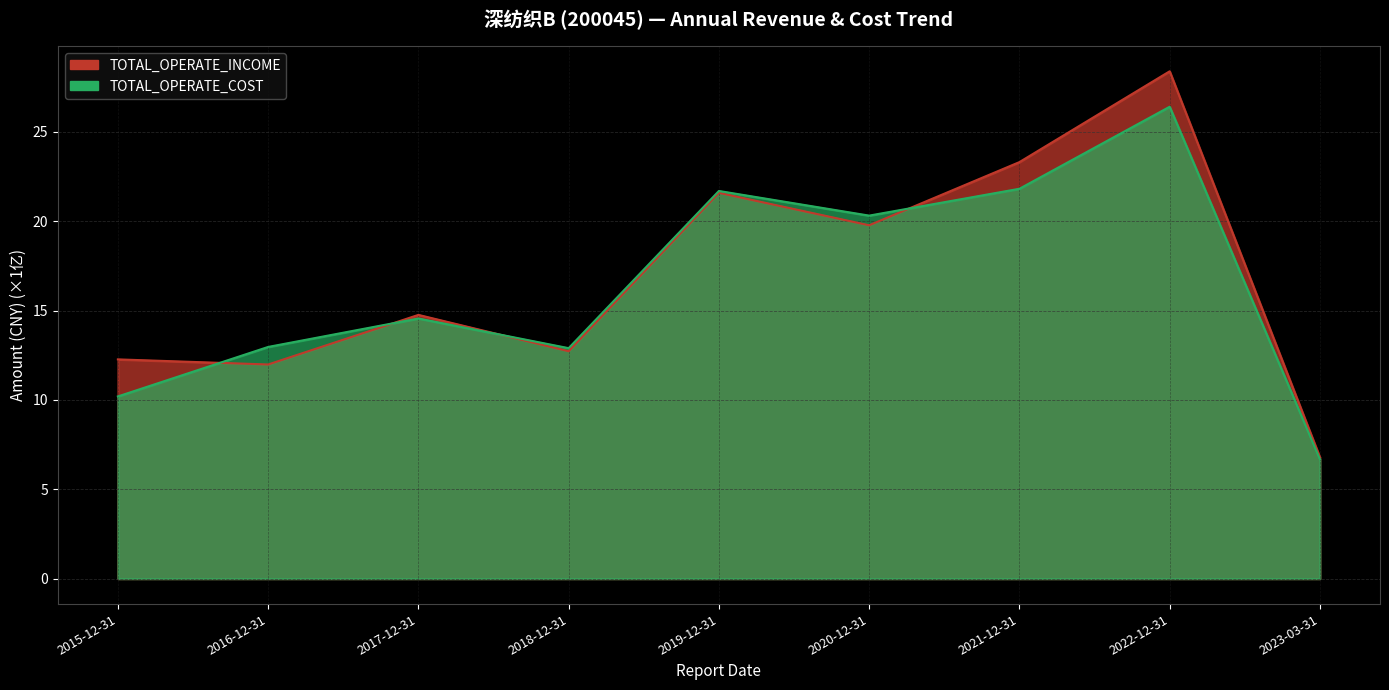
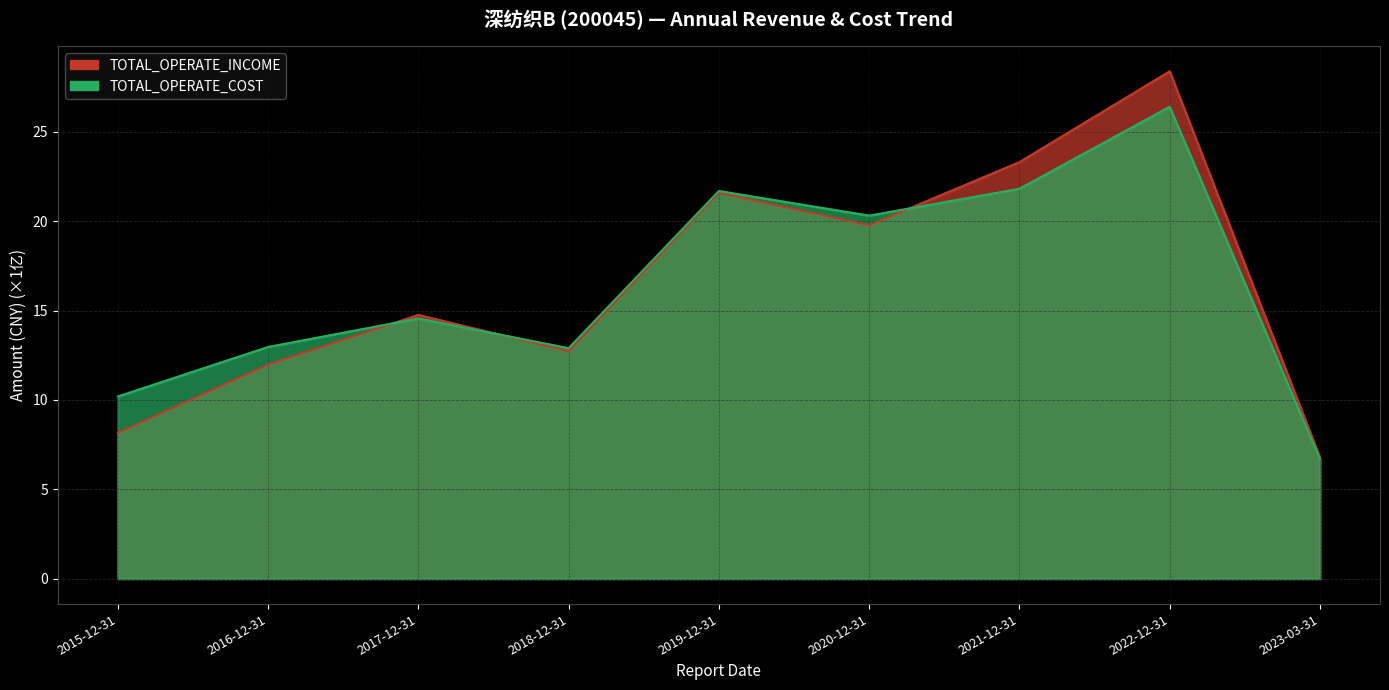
TOTAL_OPERATE_INCOME, 2015-12-31: 12.3 -> 8.2
